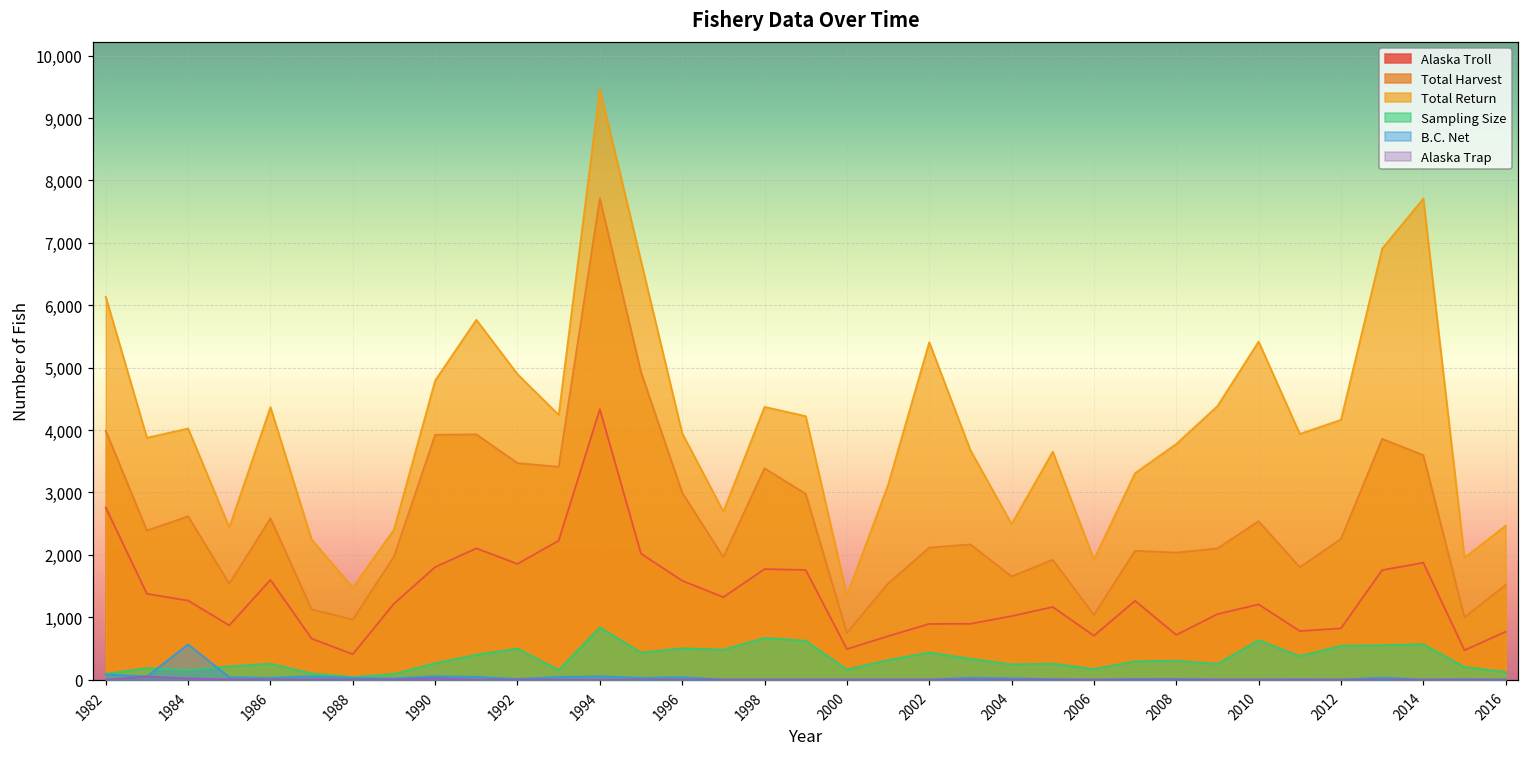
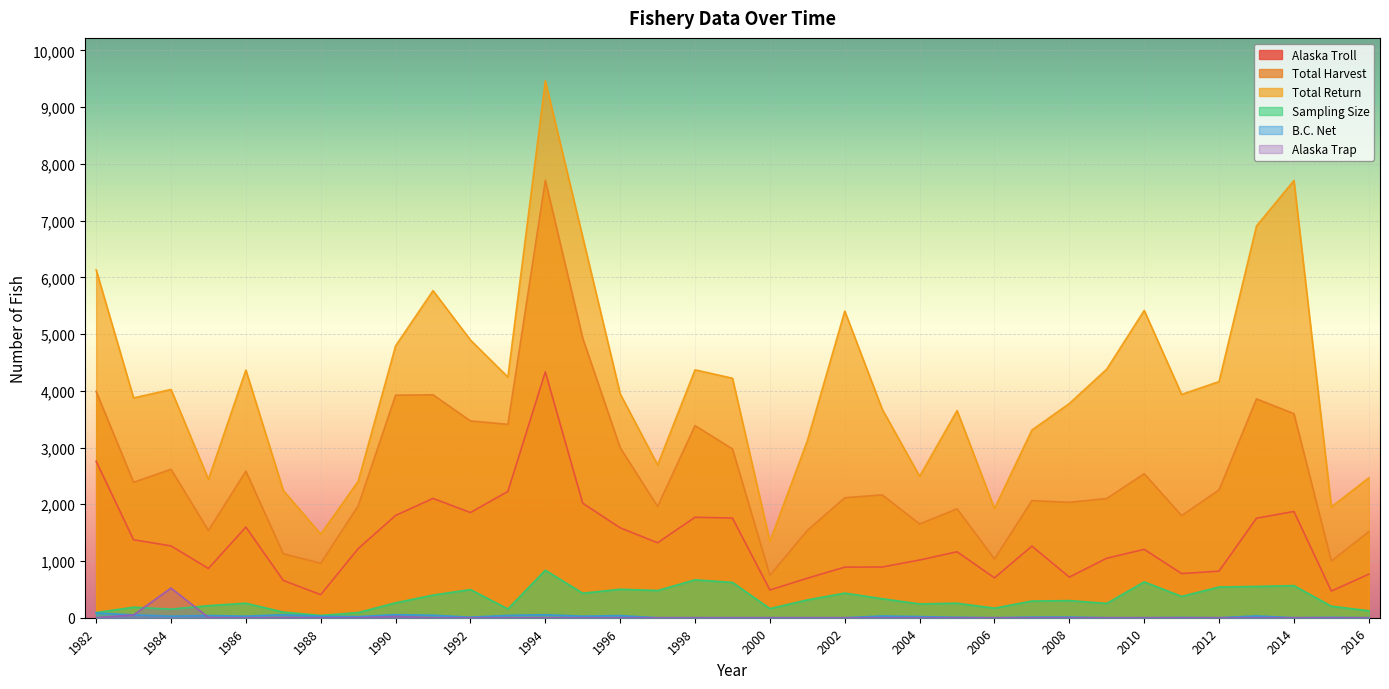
B.C. Net, 1984: 600 -> 0
Alaska Trap, 1984: 0 -> 500
